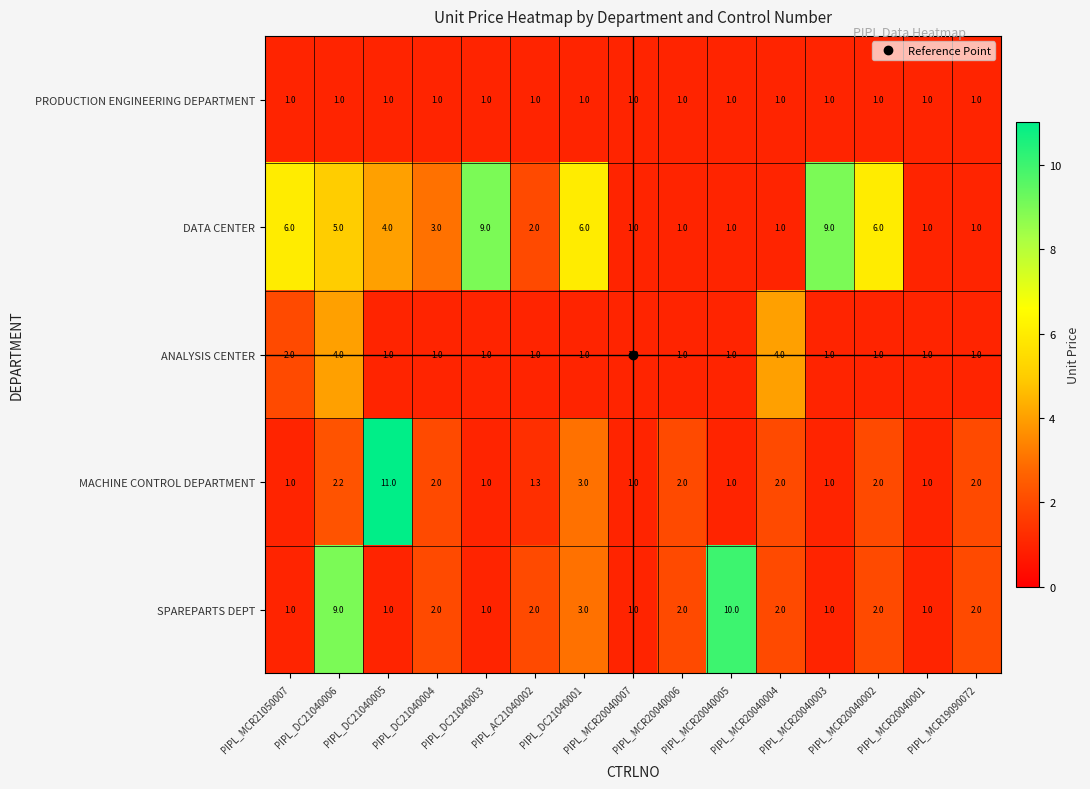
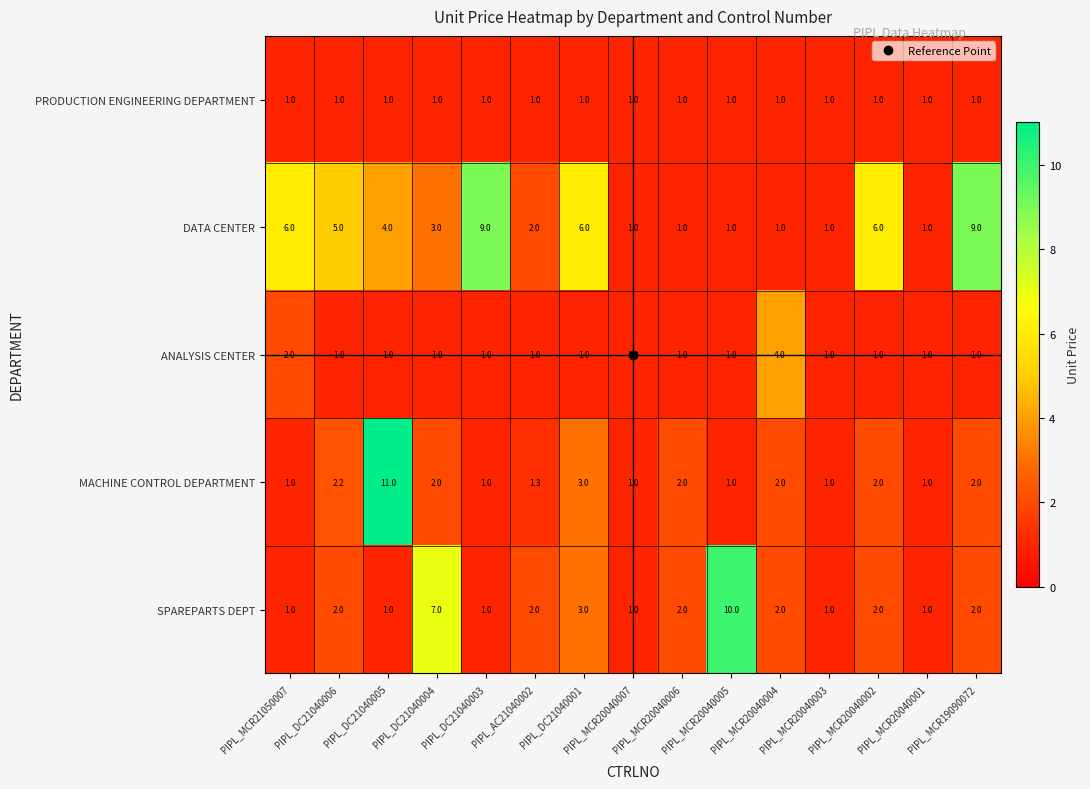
DATA CENTER, PIPL_MCR20040003: 9.0 -> 1.0
DATA CENTER, PIPL_MCR19090072: 1.0 -> 9.0
ANALYSIS CENTER, PIPL_DC21040006: 4.0 -> 1.0
SPAREPARTS DEPT, PIPL_DC21040006: 9.0 -> 2.0
SPAREPARTS DEPT, PIPL_DC21040004: 2.0 -> 7.0
